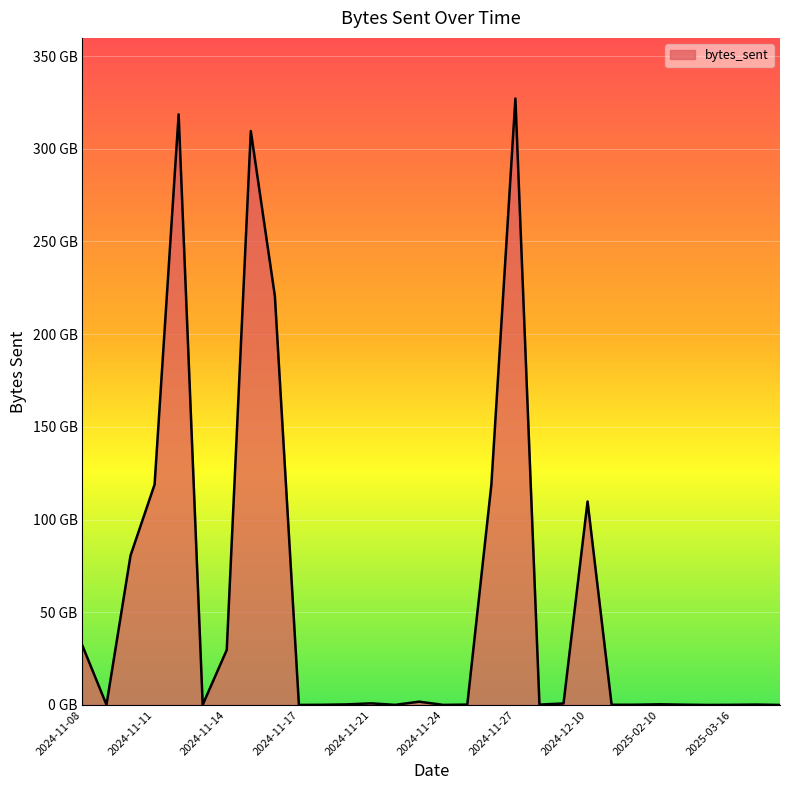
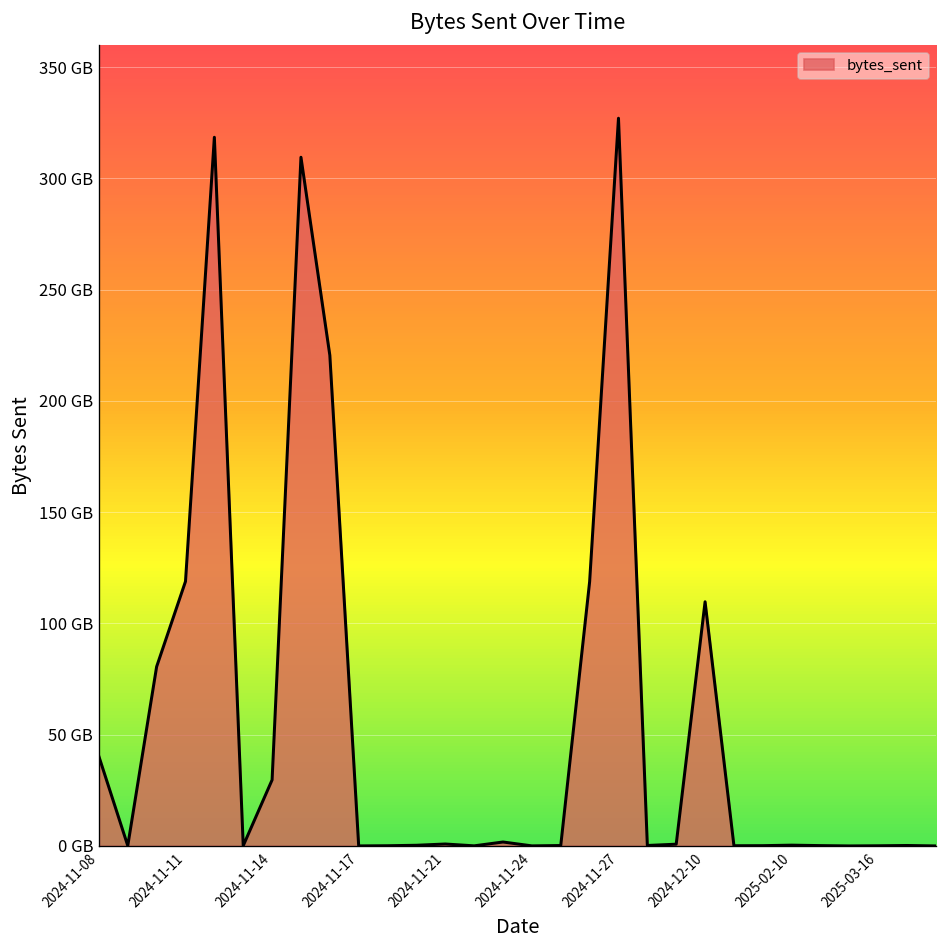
2024-11-08: 32 GB -> 40 GB
